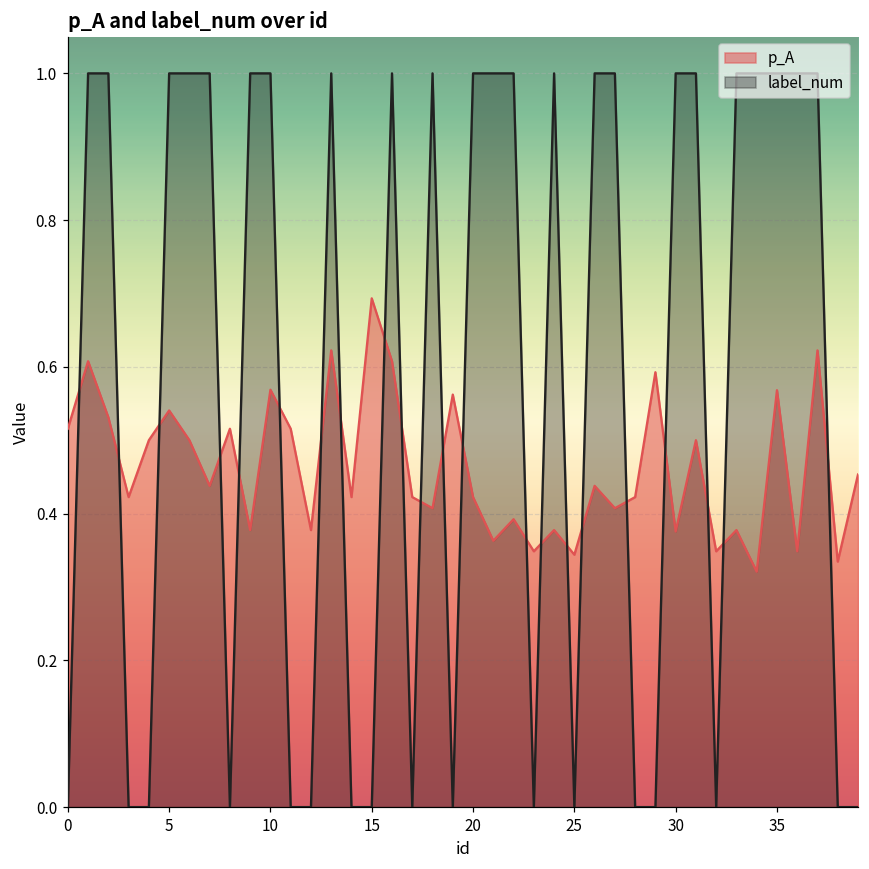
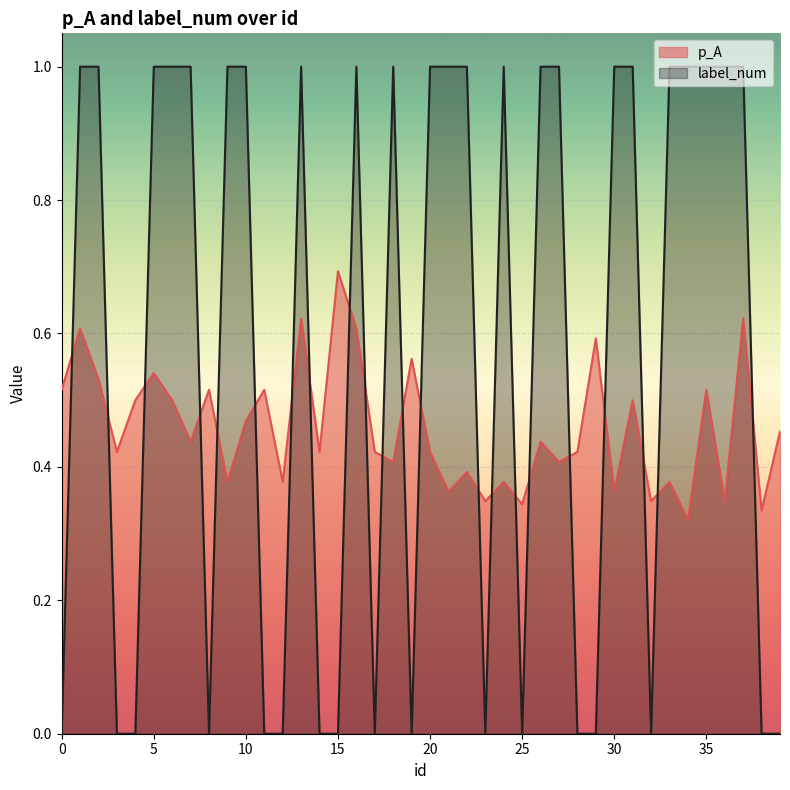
p_A, 10: 0.57 -> 0.47
p_A, 30: 0.38 -> 0.36
p_A, 35: 0.57 -> 0.52
